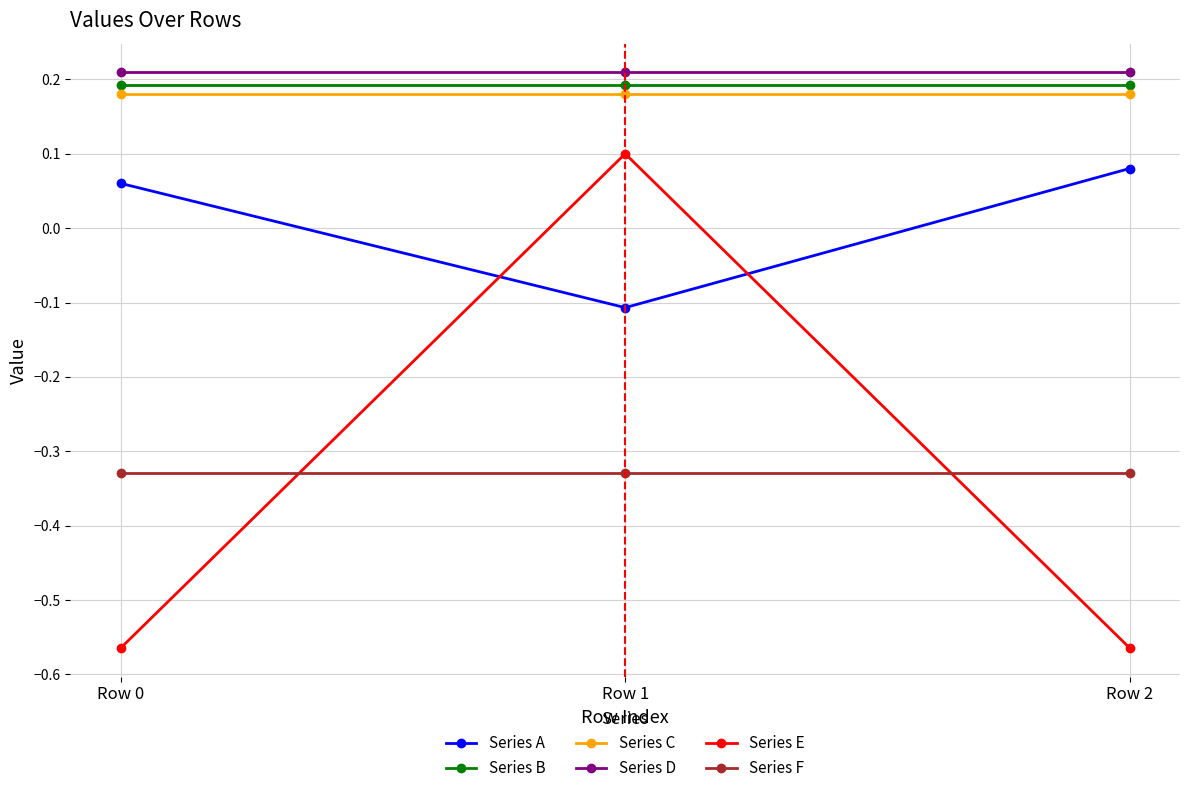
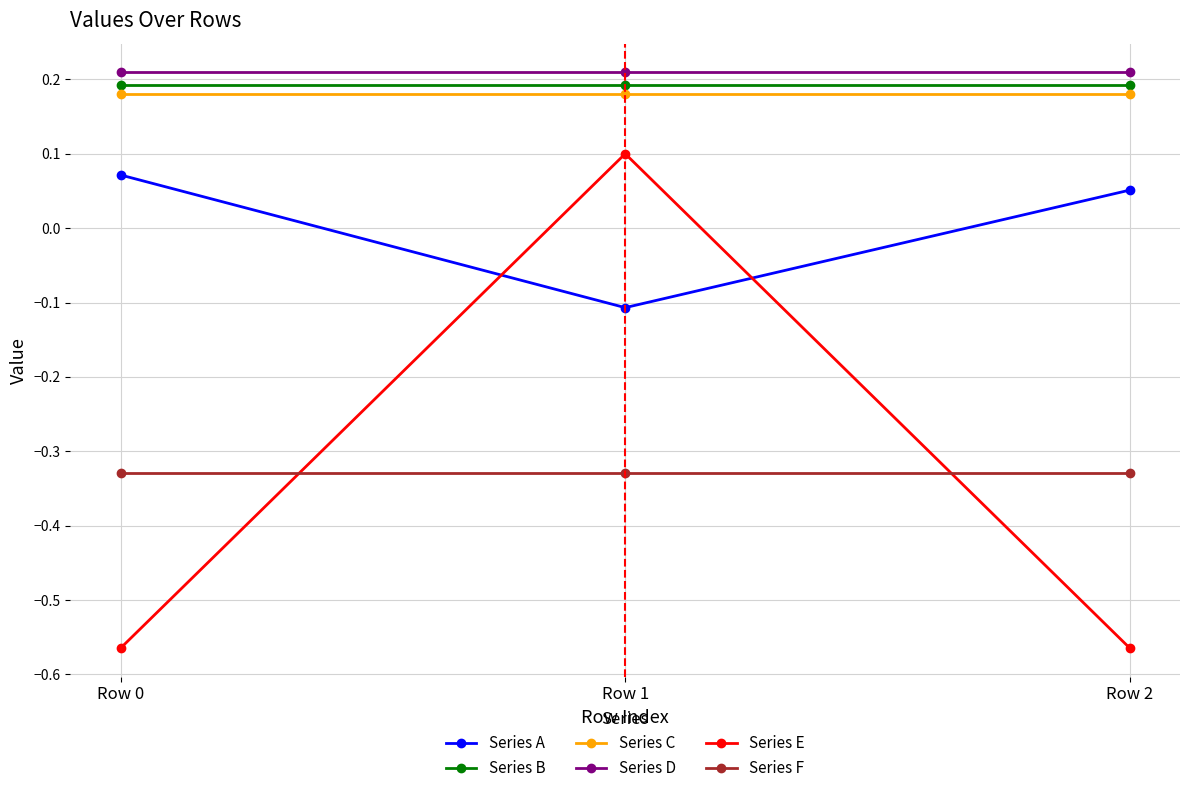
Series A, Row 0: 0.06 -> 0.07
Series A, Row 2: 0.08 -> 0.05
